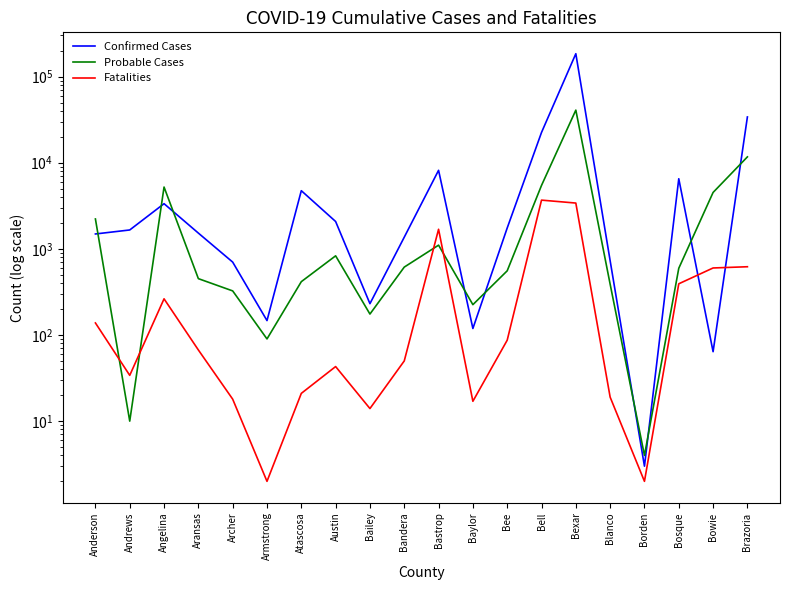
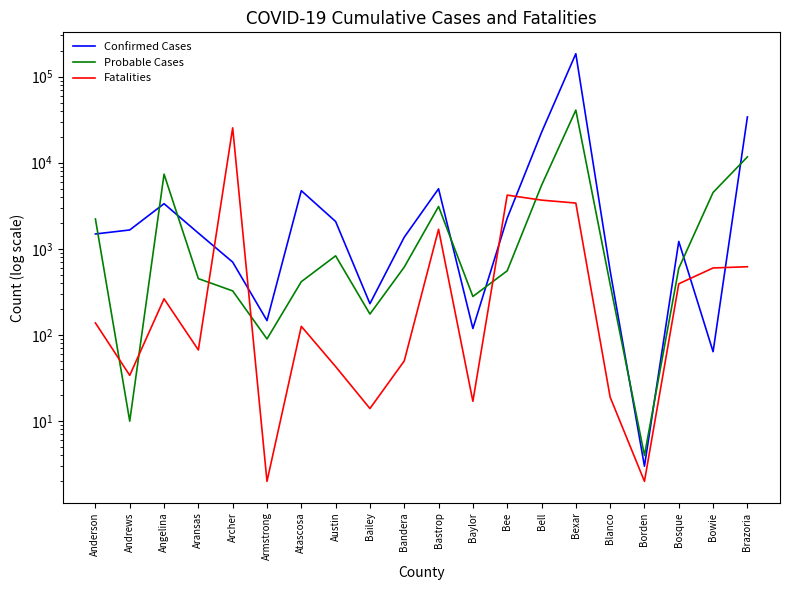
Probable Cases, Angelina: 5000 -> 7000
Fatalities, Archer: 18 -> 25000
Fatalities, Atascosa: 21 -> 130
Confirmed Cases, Bastrop: 8000 -> 5000
Probable Cases, Bastrop: 1100 -> 3100
Probable Cases, Baylor: 230 -> 280
Confirmed Cases, Bee: 1700 -> 2300
Fatalities, Bee: 90 -> 4000
Confirmed Cases, Blanco: 700 -> 600
Confirmed Cases, Bosque: 7000 -> 1200
